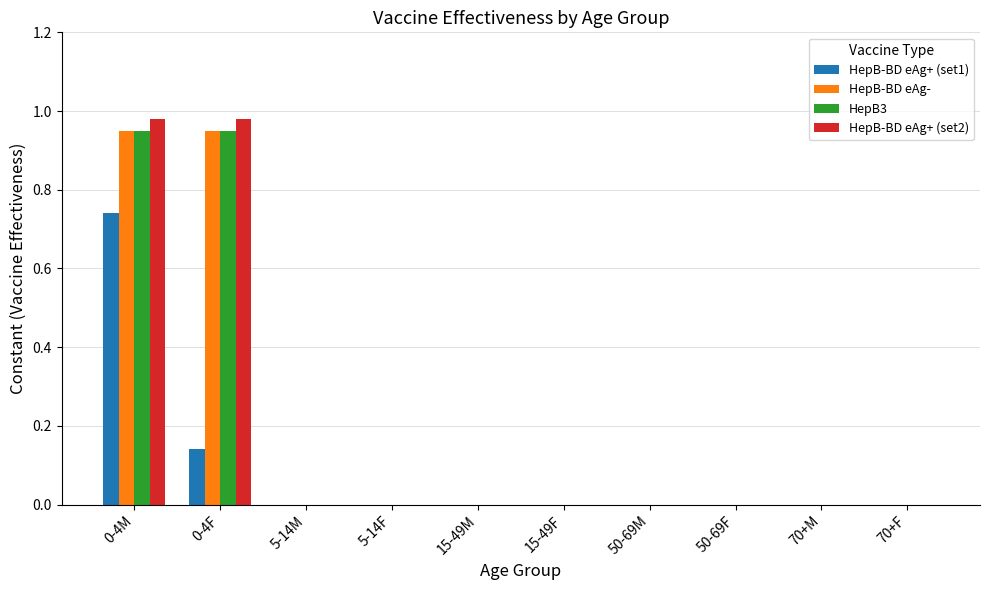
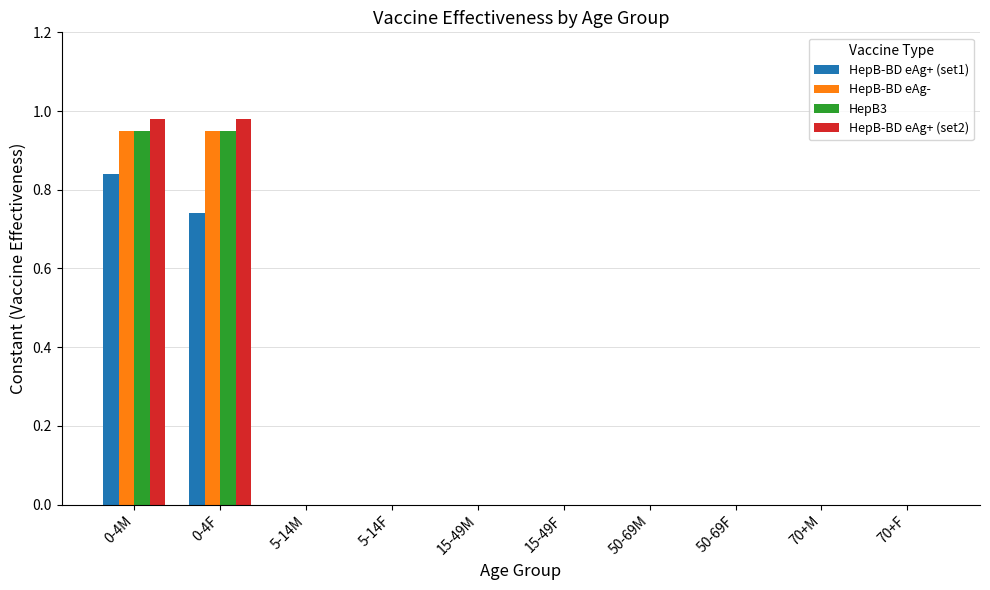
HepB-BD eAg+ (set1), 0-4M: 0.74 -> 0.84
HepB-BD eAg+ (set1), 0-4F: 0.14 -> 0.74
